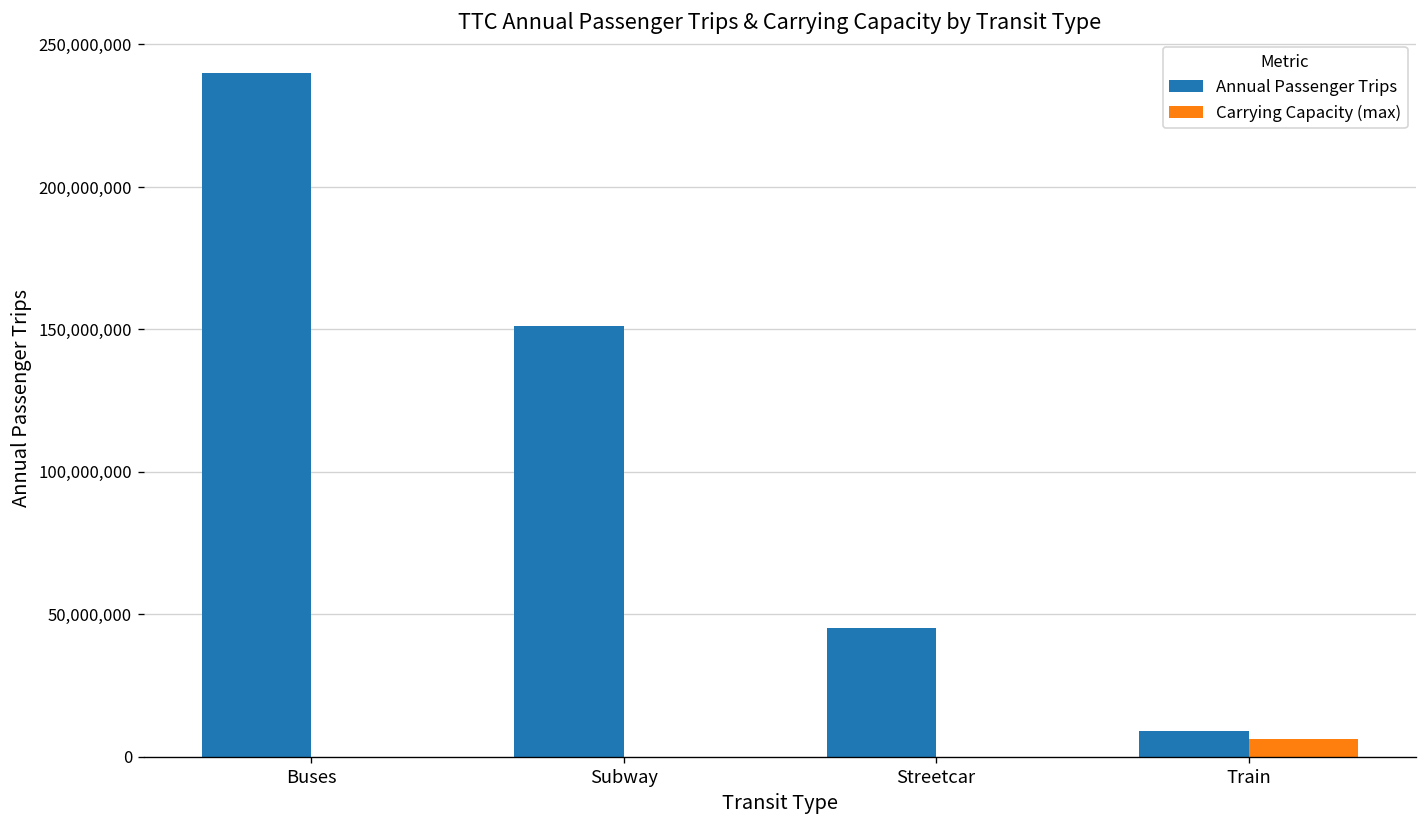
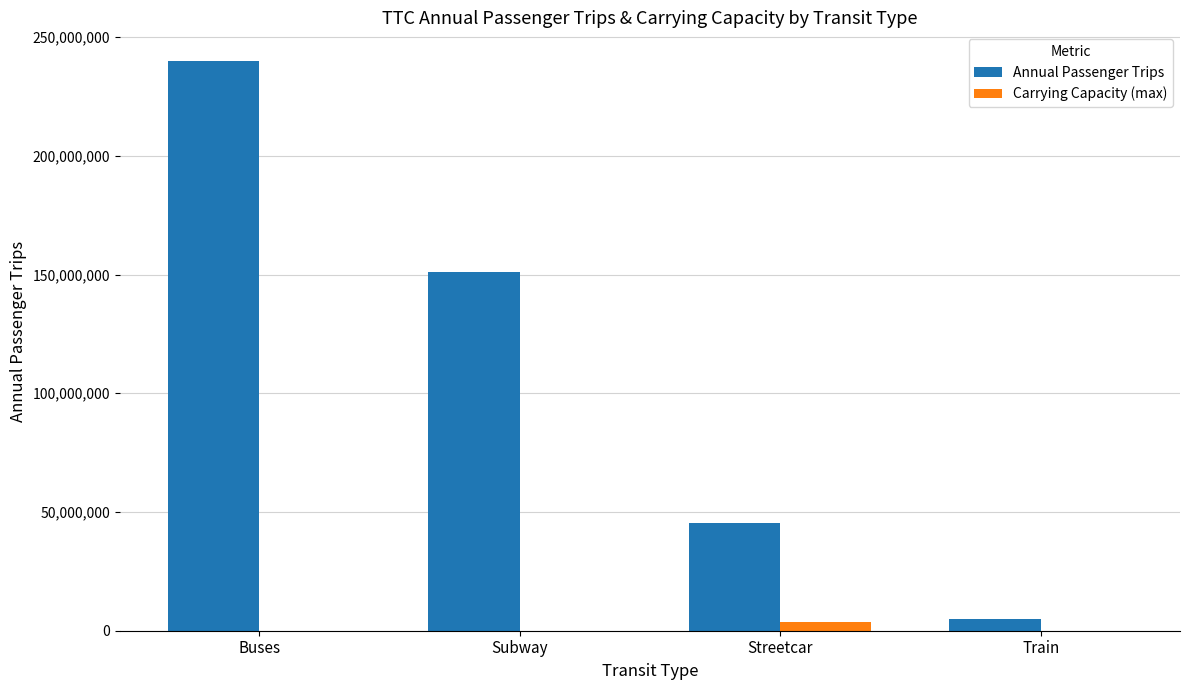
Carrying Capacity (max), Streetcar: 0 -> 4,000,000
Annual Passenger Trips, Train: 9,000,000 -> 5,000,000
Carrying Capacity (max), Train: 6,000,000 -> 0
